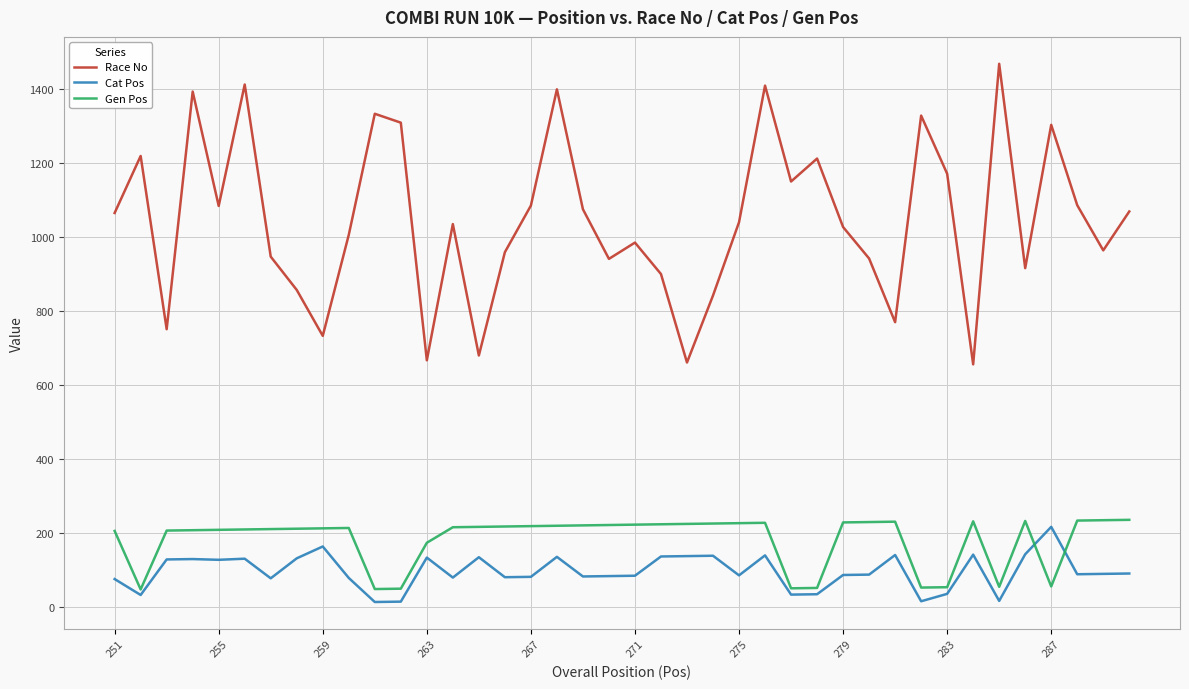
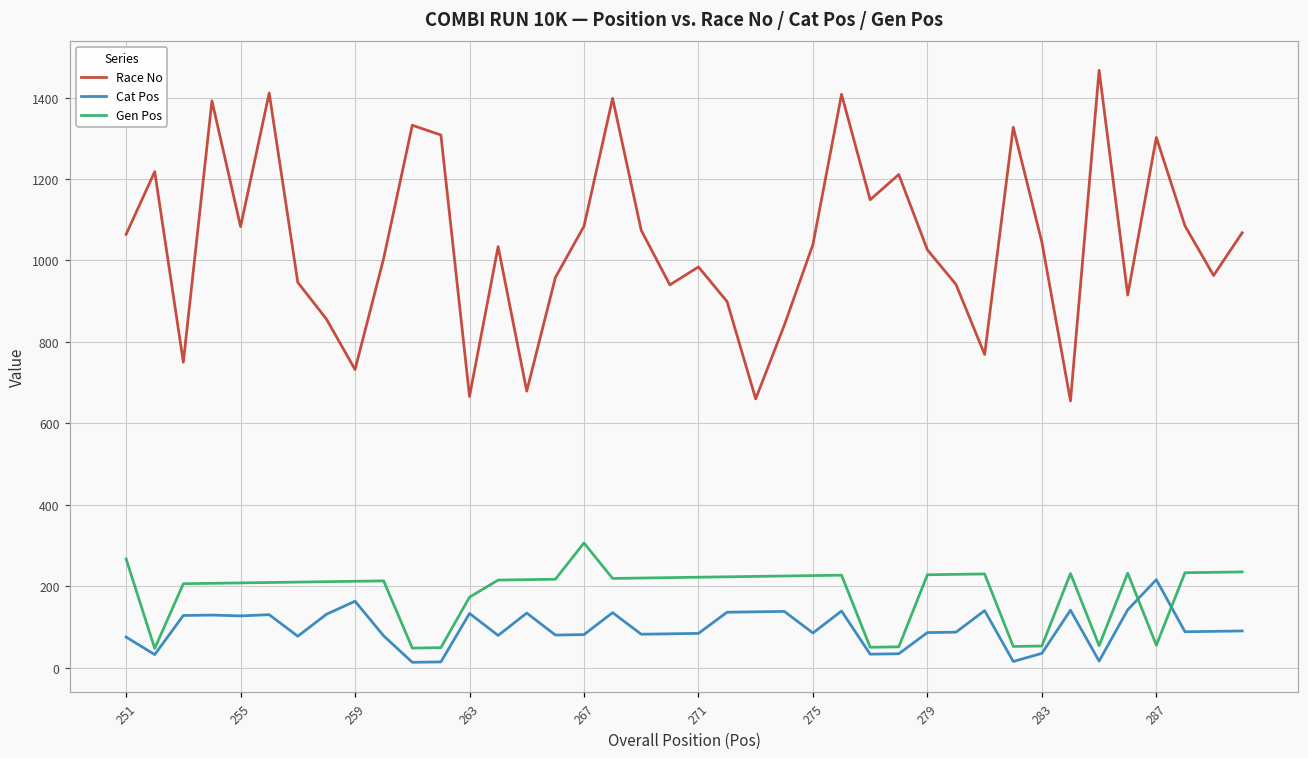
Gen Pos, 251: 210 -> 270
Gen Pos, 267: 220 -> 310
Race No, 283: 1170 -> 1050
